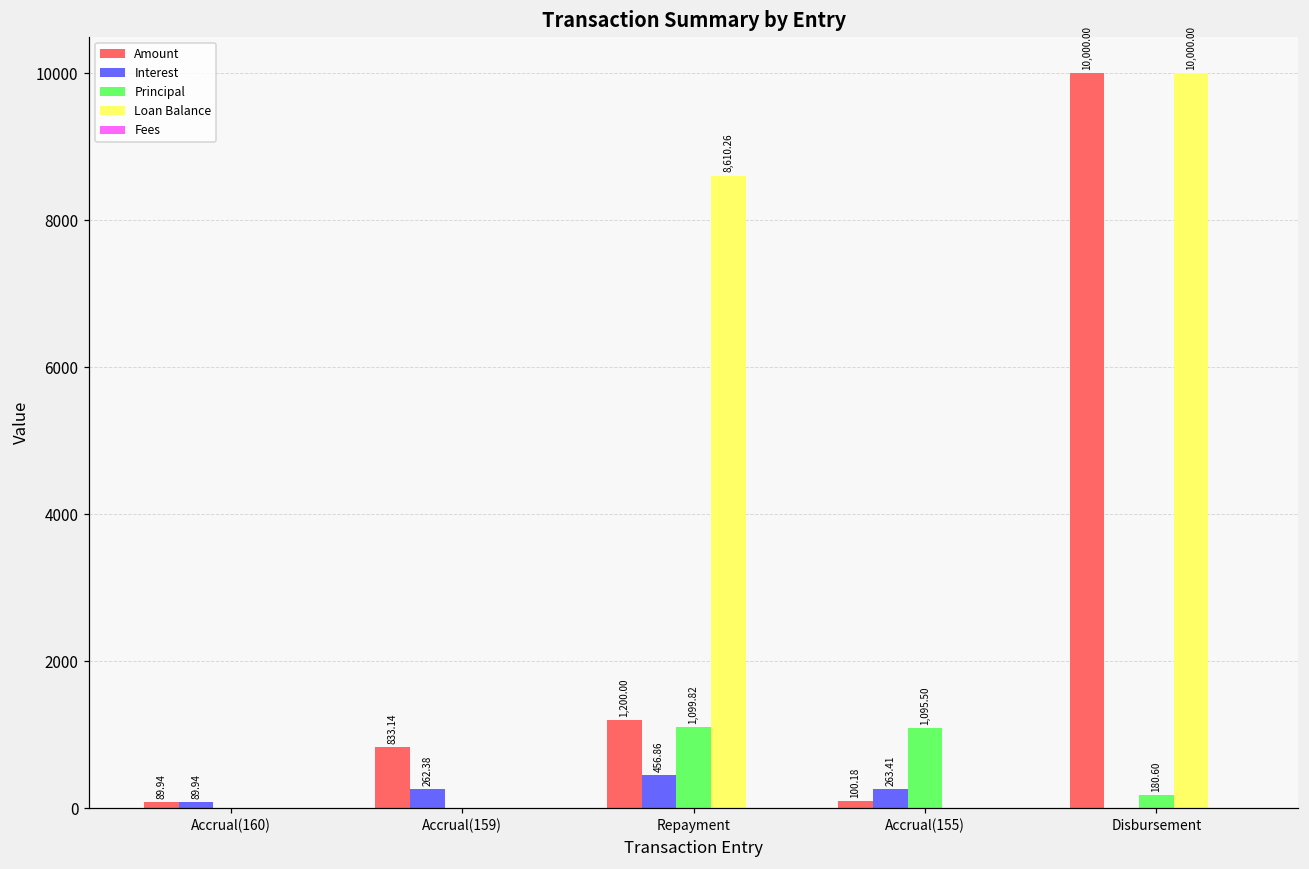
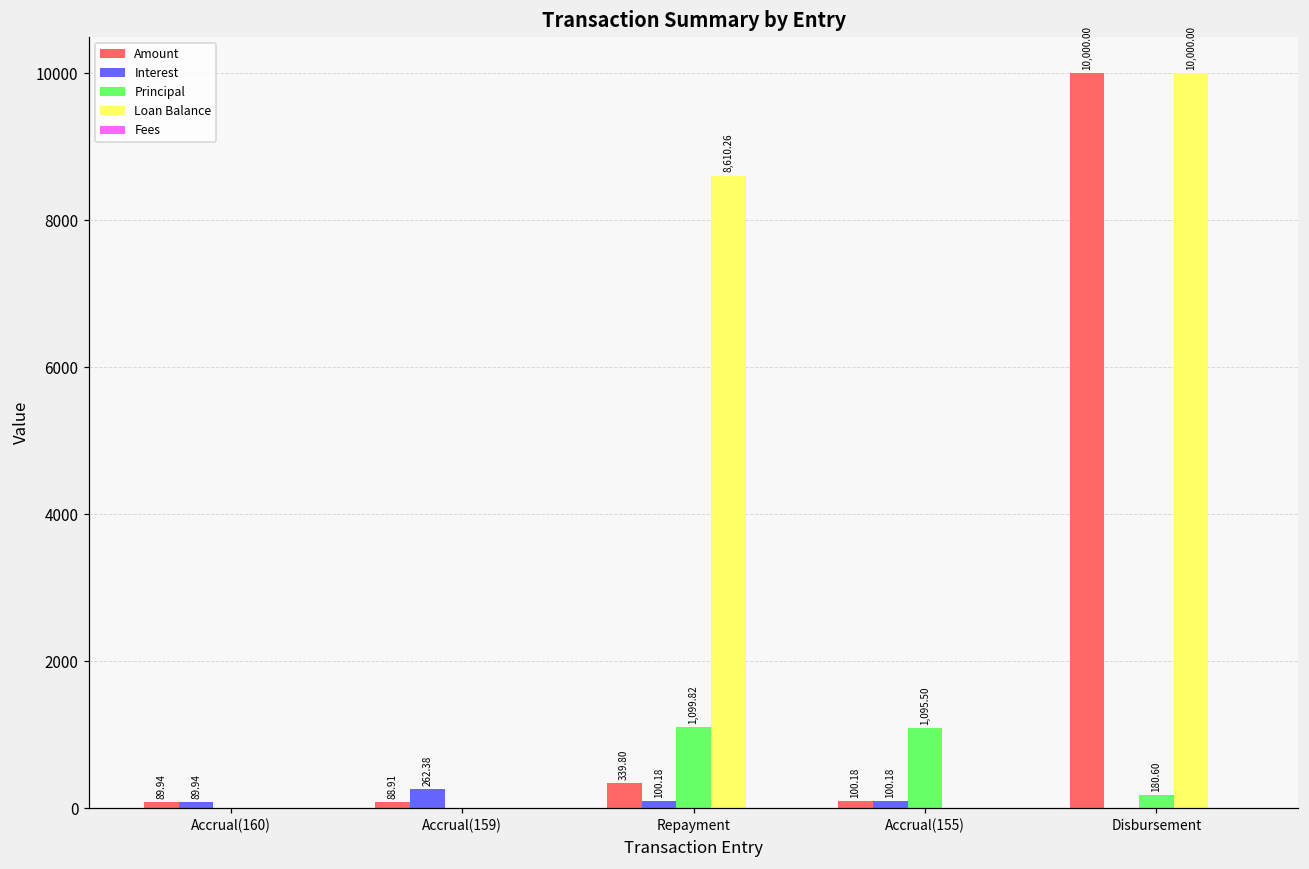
Amount, Accrual(159): 833.14 -> 88.91
Amount, Repayment: 1,200.00 -> 339.80
Interest, Repayment: 456.86 -> 100.18
Interest, Accrual(155): 263.41 -> 100.18
